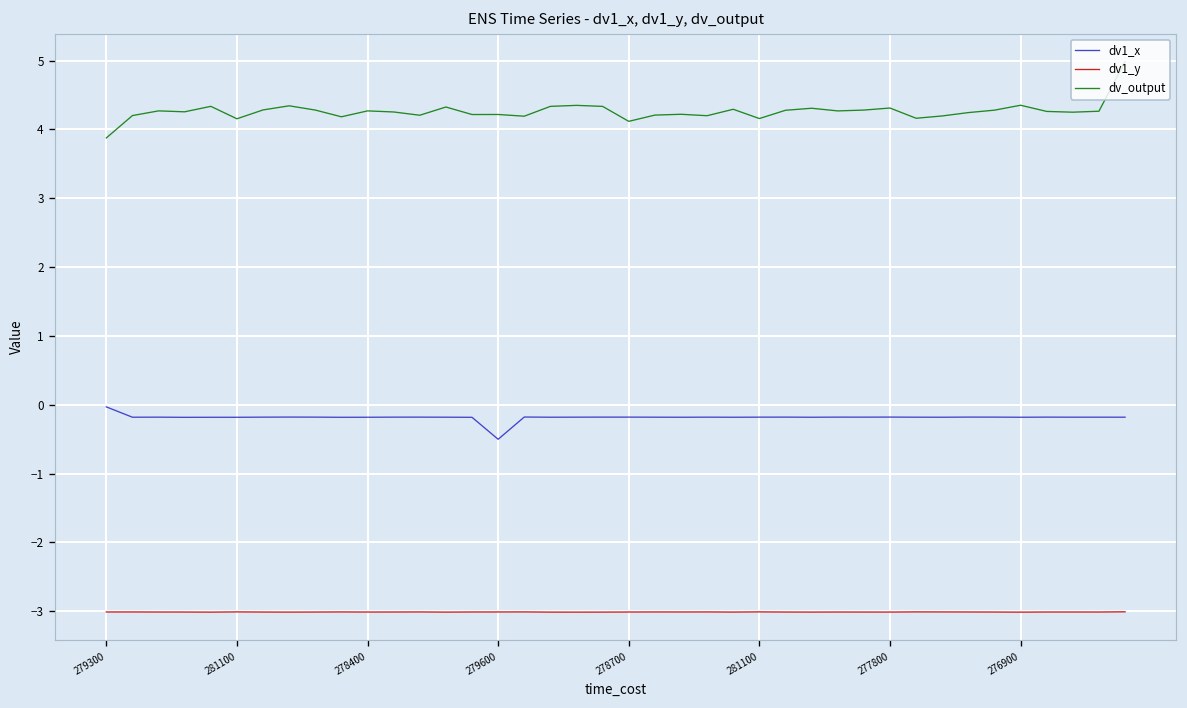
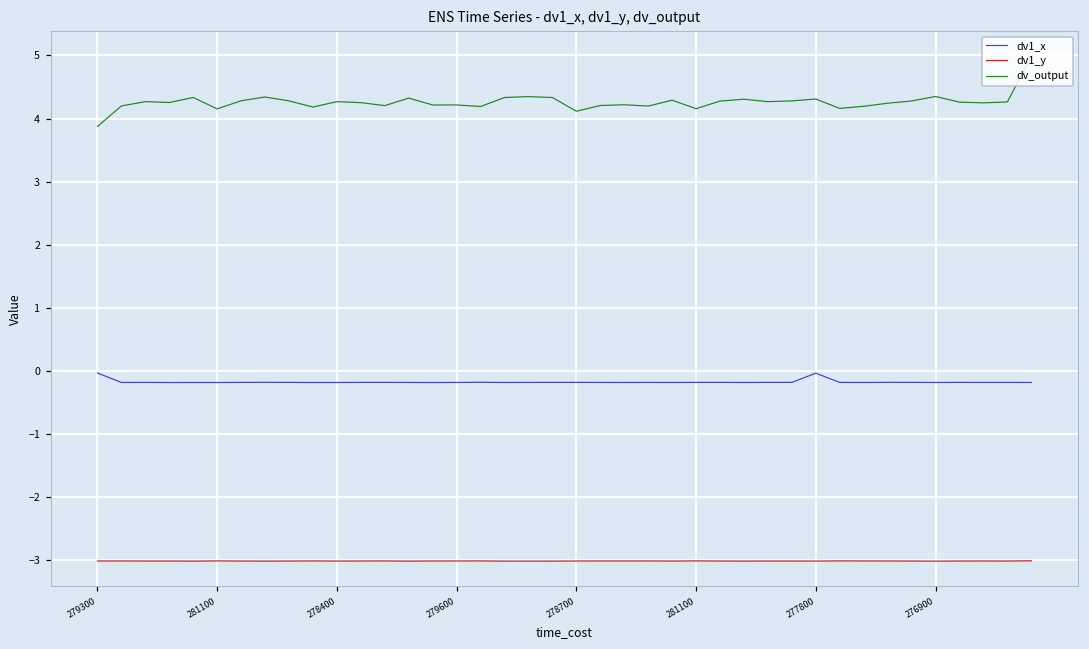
dv1_x, 279600: -0.5 -> -0.2
dv1_x, 277800: -0.2 -> 0.0
